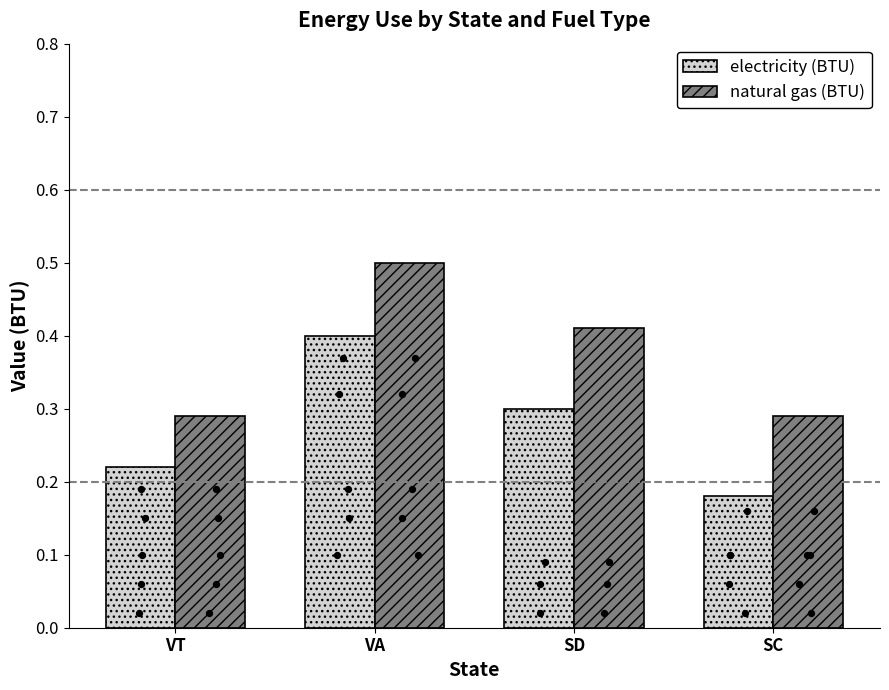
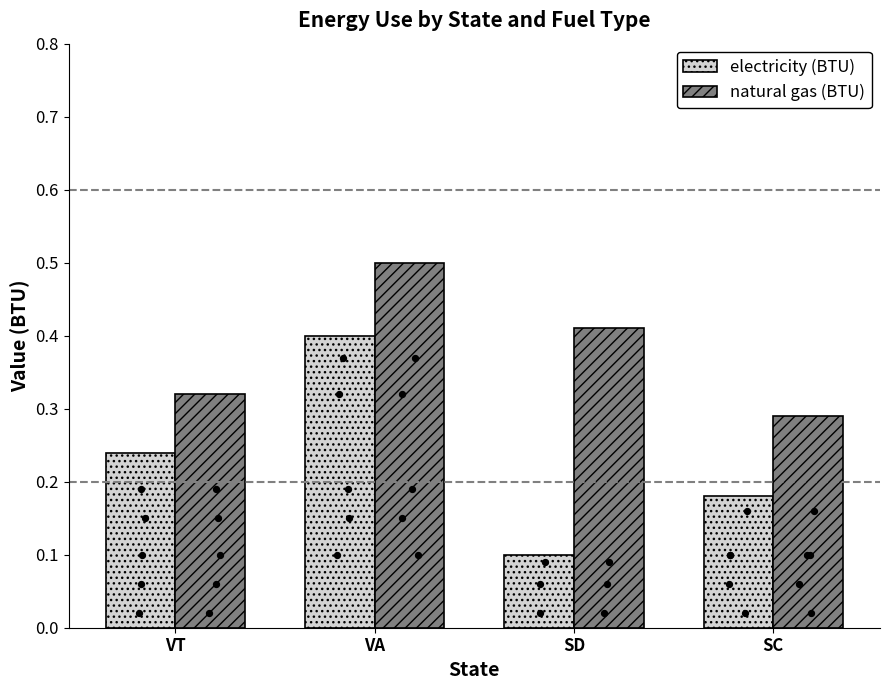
electricity (BTU), VT: 0.22 -> 0.24
natural gas (BTU), VT: 0.29 -> 0.32
electricity (BTU), SD: 0.3 -> 0.1
